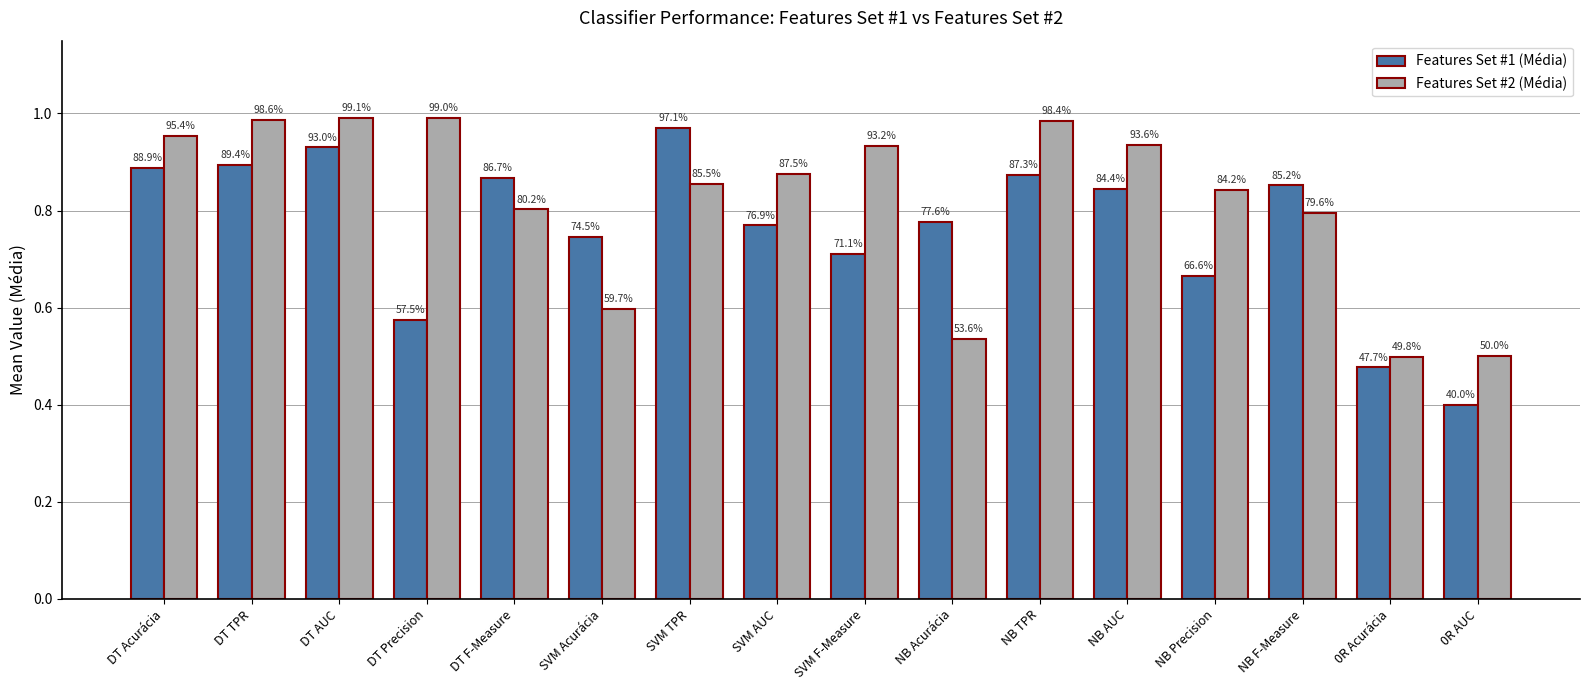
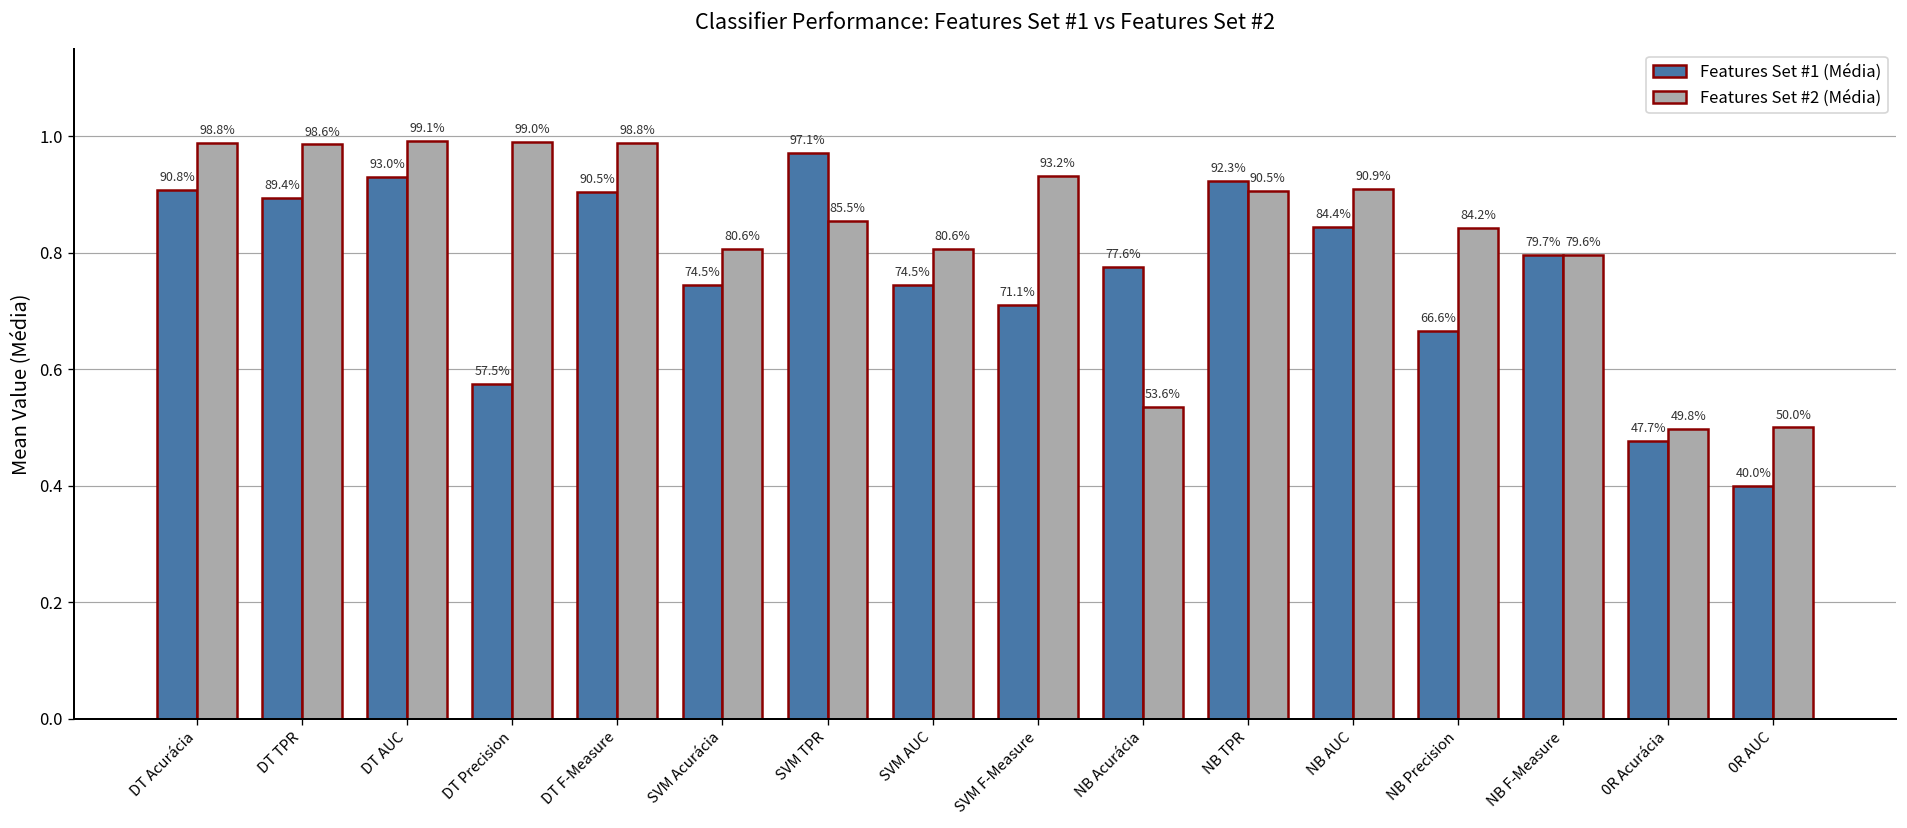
Features Set #1 (Média), DT Acurácia: 88.9% -> 90.8%
Features Set #2 (Média), DT Acurácia: 95.4% -> 98.8%
Features Set #1 (Média), DT F-Measure: 86.7% -> 90.5%
Features Set #2 (Média), DT F-Measure: 80.2% -> 98.8%
Features Set #2 (Média), SVM Acurácia: 59.7% -> 80.6%
Features Set #1 (Média), SVM AUC: 76.9% -> 74.5%
Features Set #2 (Média), SVM AUC: 87.5% -> 80.6%
Features Set #1 (Média), NB TPR: 87.3% -> 92.3%
Features Set #2 (Média), NB TPR: 98.4% -> 90.5%
Features Set #2 (Média), NB AUC: 93.6% -> 90.9%
Features Set #1 (Média), NB F-Measure: 85.2% -> 79.7%
